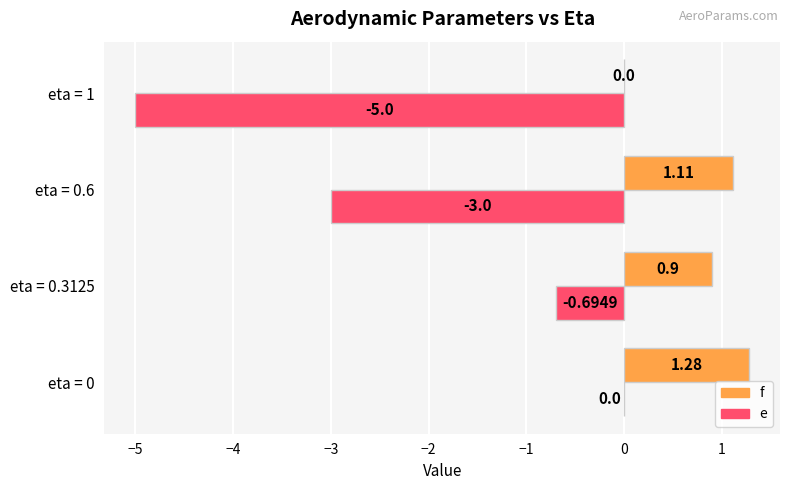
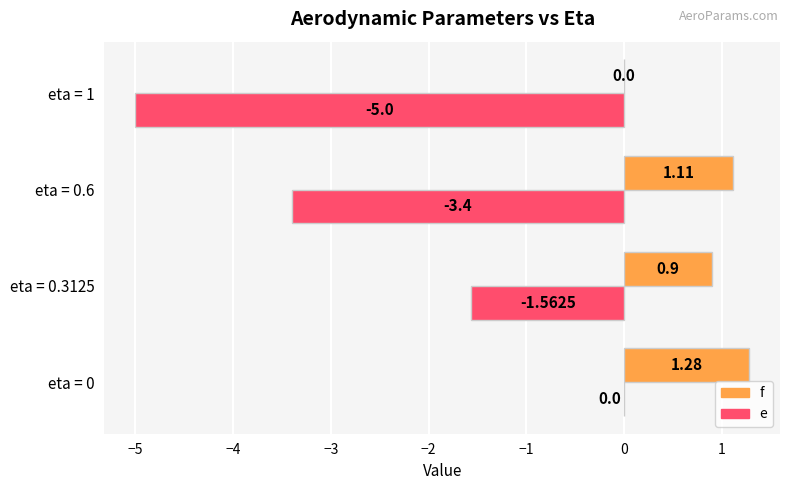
e, eta = 0.6: -3.0 -> -3.4
e, eta = 0.3125: -0.6949 -> -1.5625
